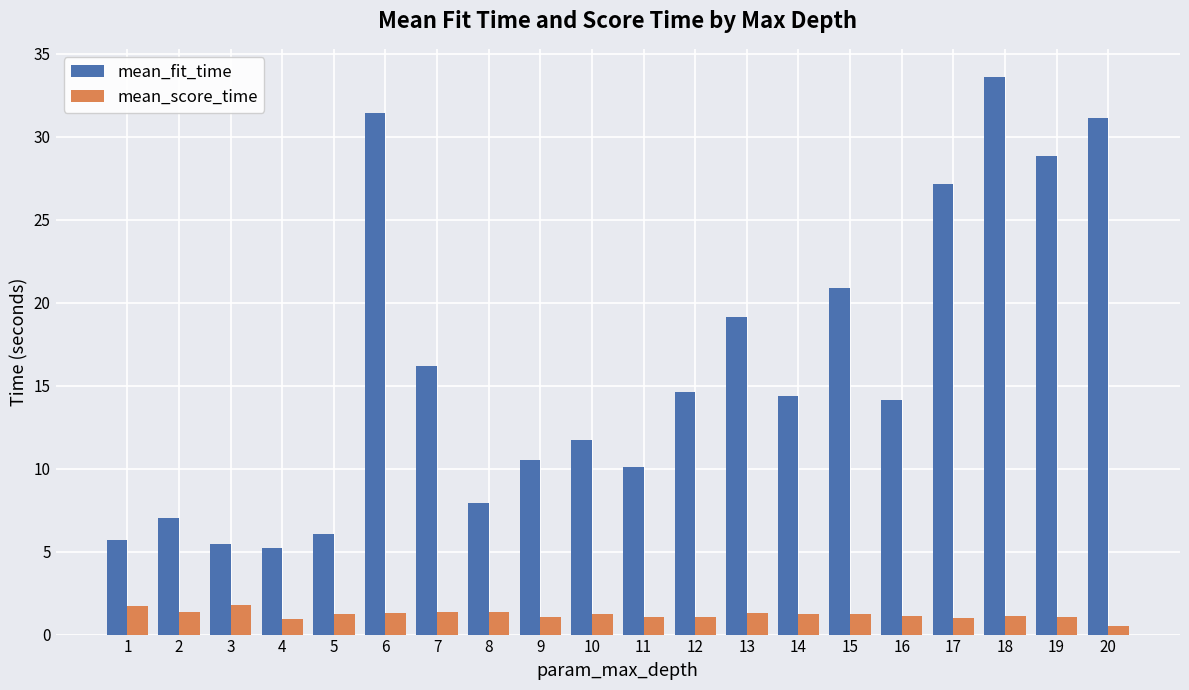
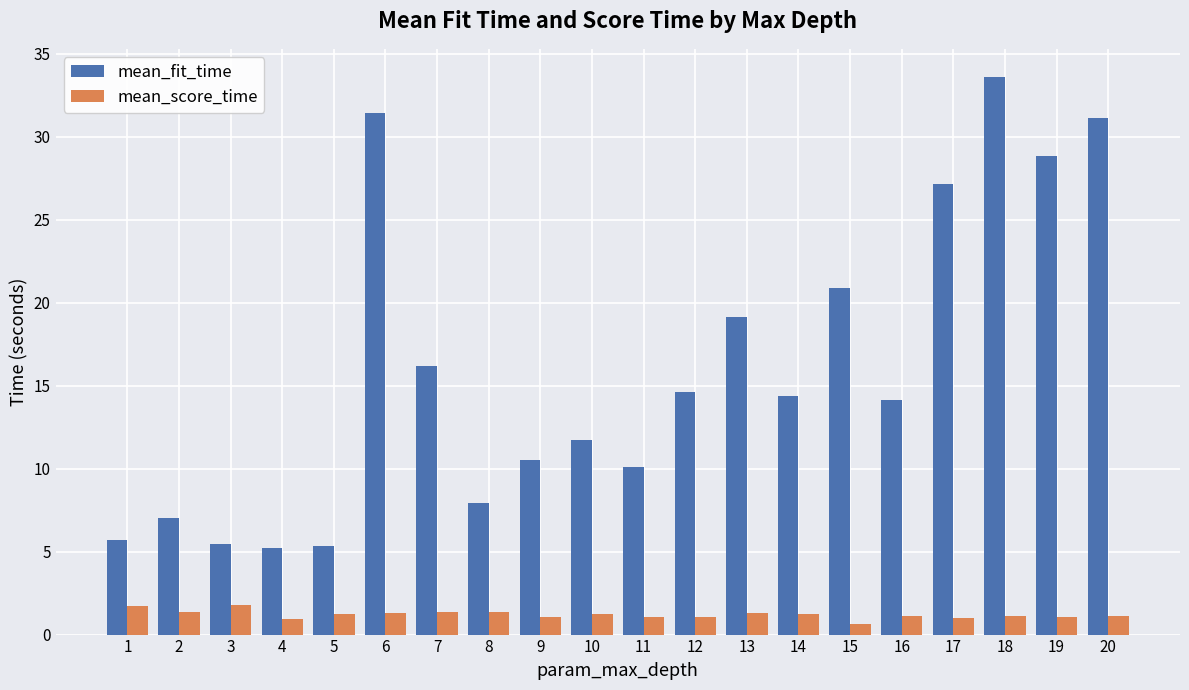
mean_fit_time, 5: 6.1 -> 5.4
mean_score_time, 15: 1.2 -> 0.6
mean_score_time, 20: 0.5 -> 1.1
